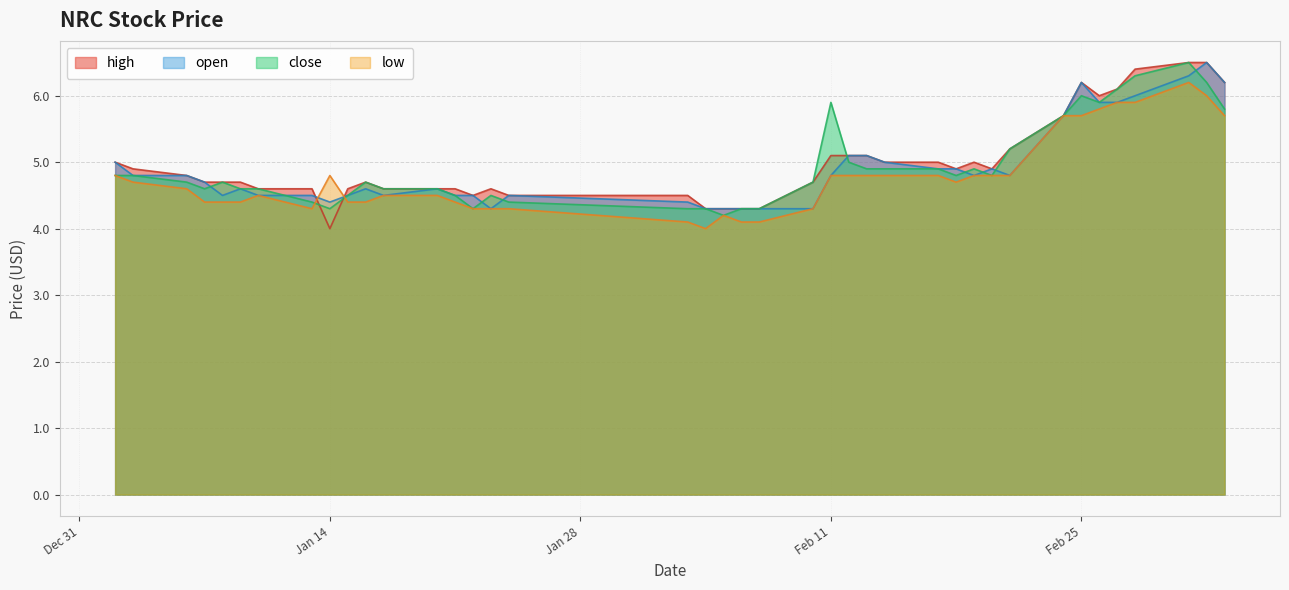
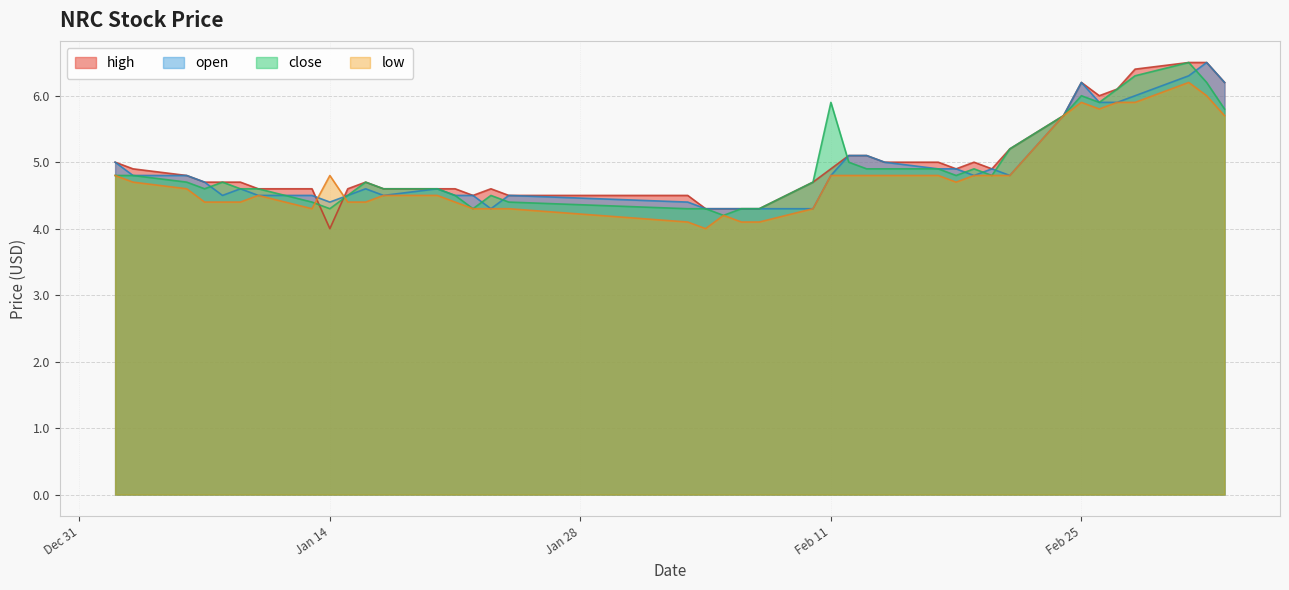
high, Feb 11: 5.1 -> 4.9
low, Feb 25: 5.7 -> 5.9
